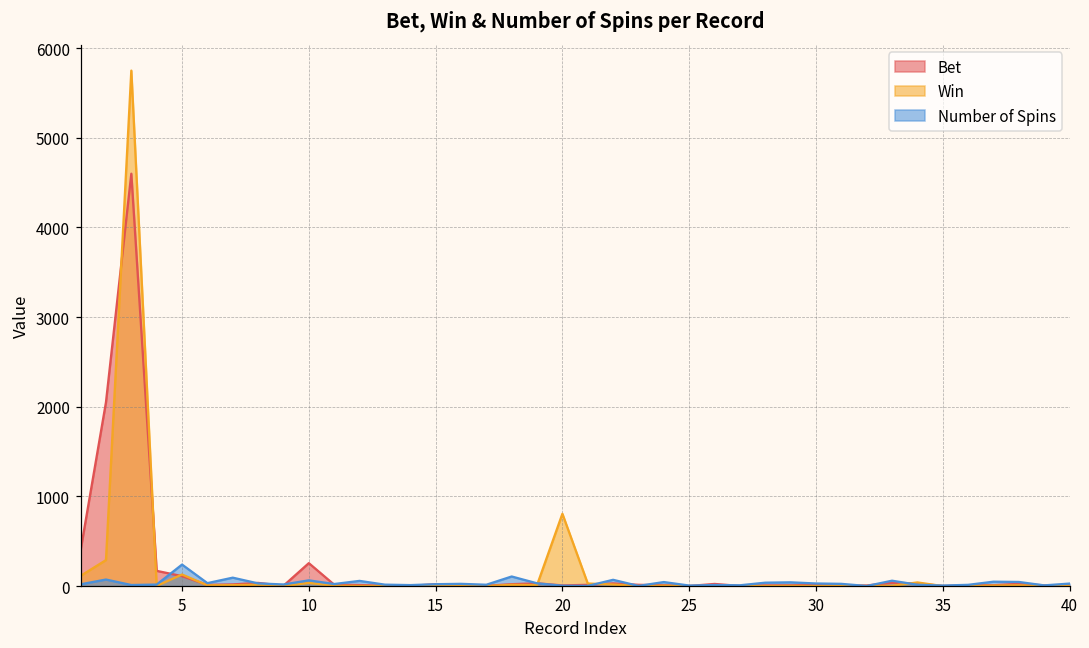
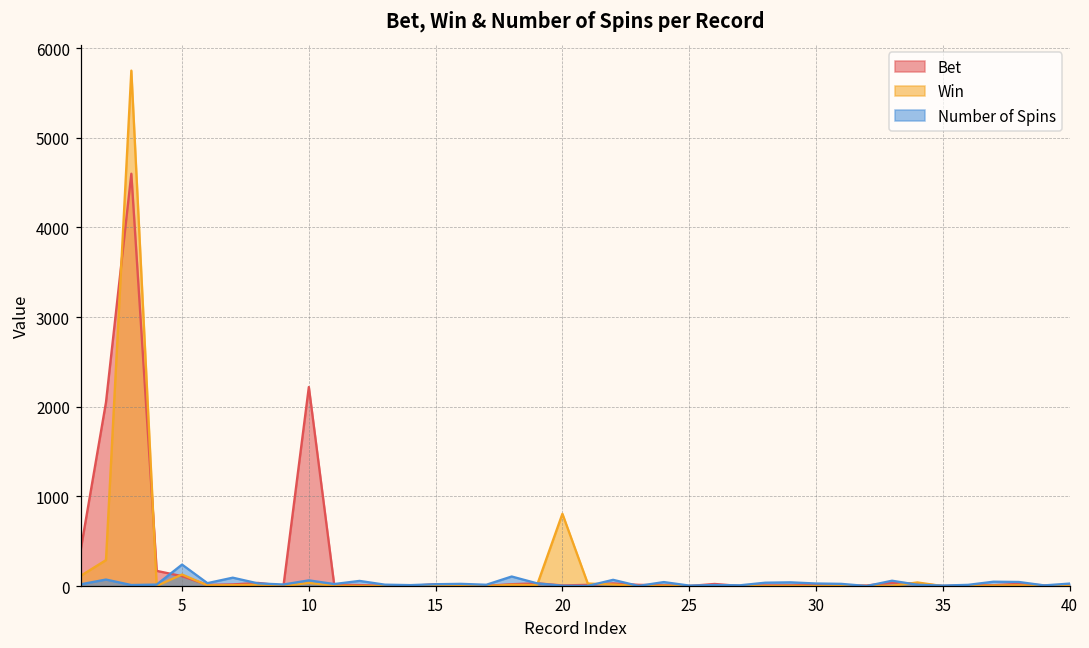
Bet, 10: 300 -> 2200
